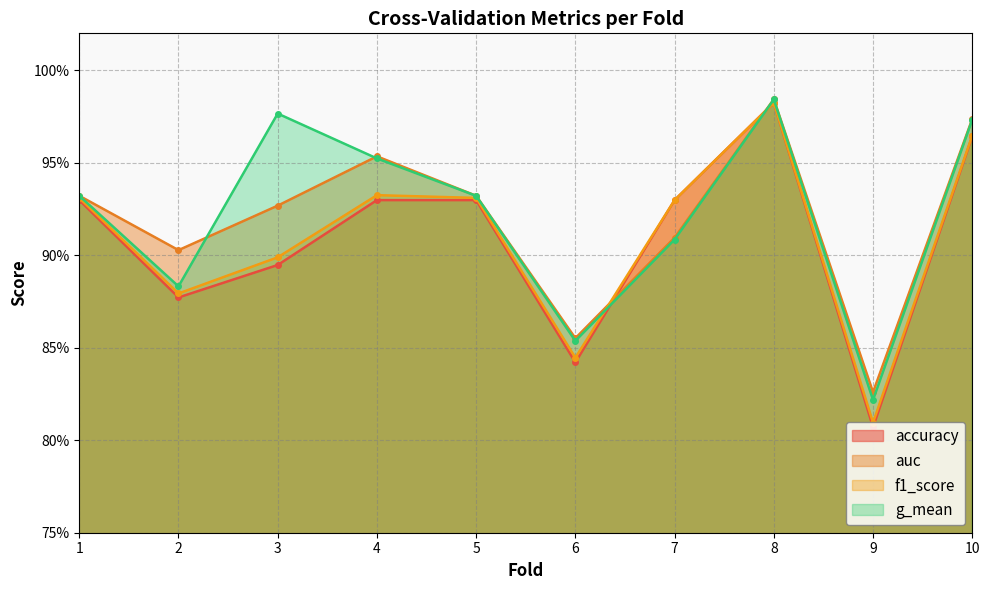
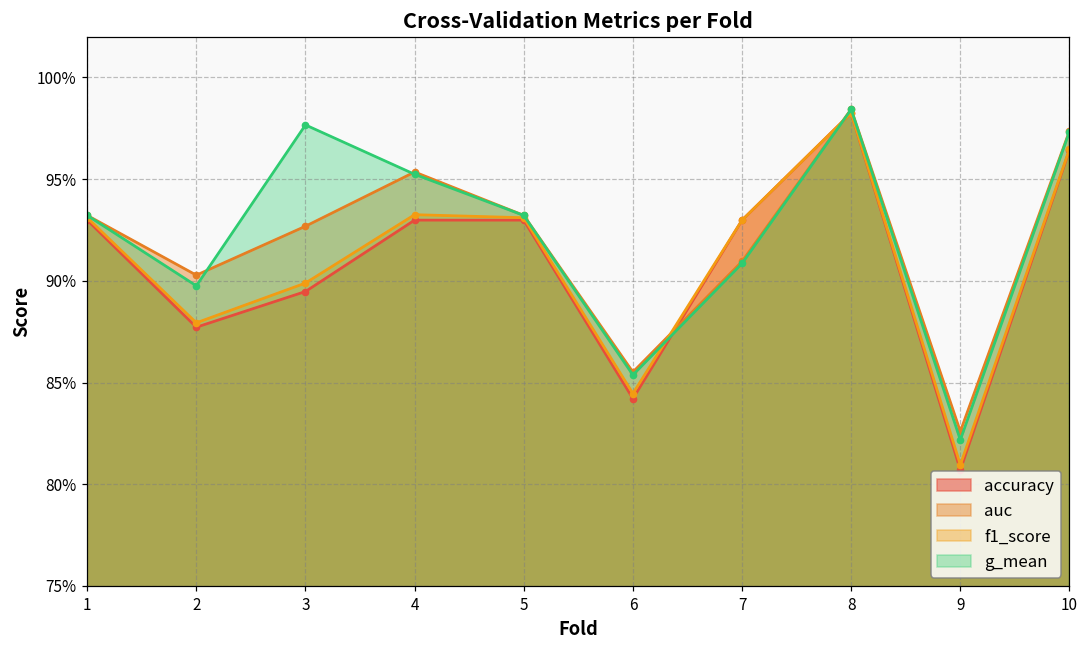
g_mean, 2: 88.3% -> 89.8%
